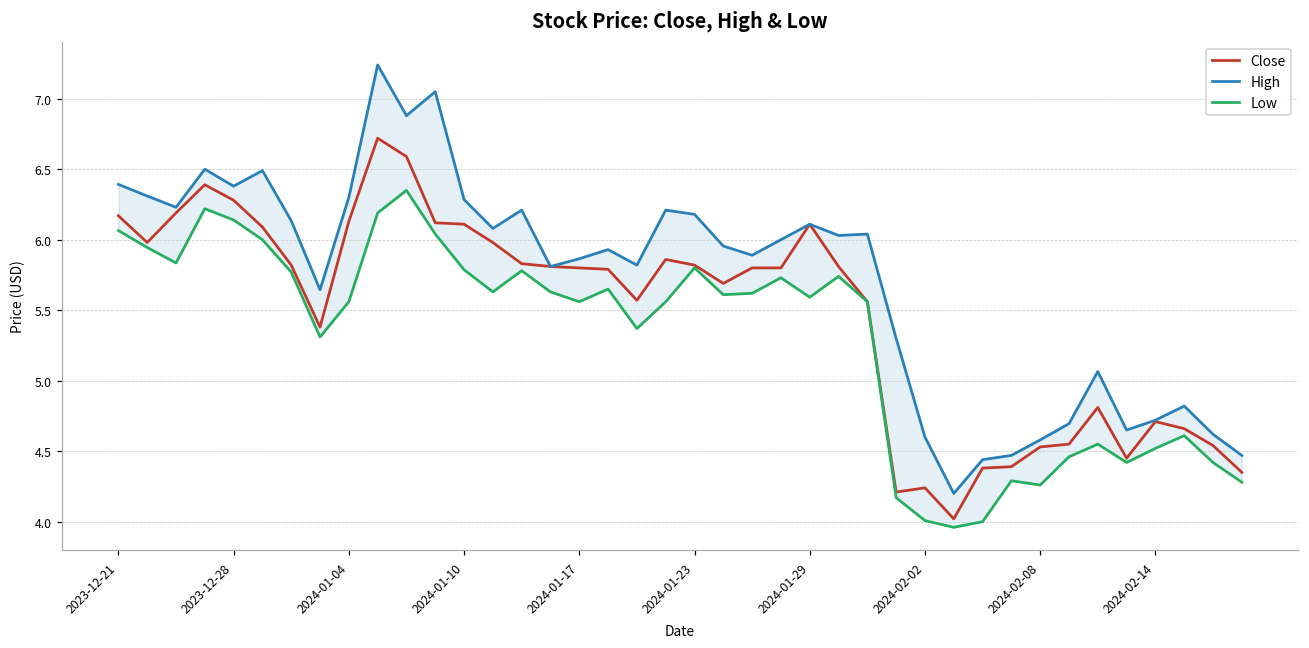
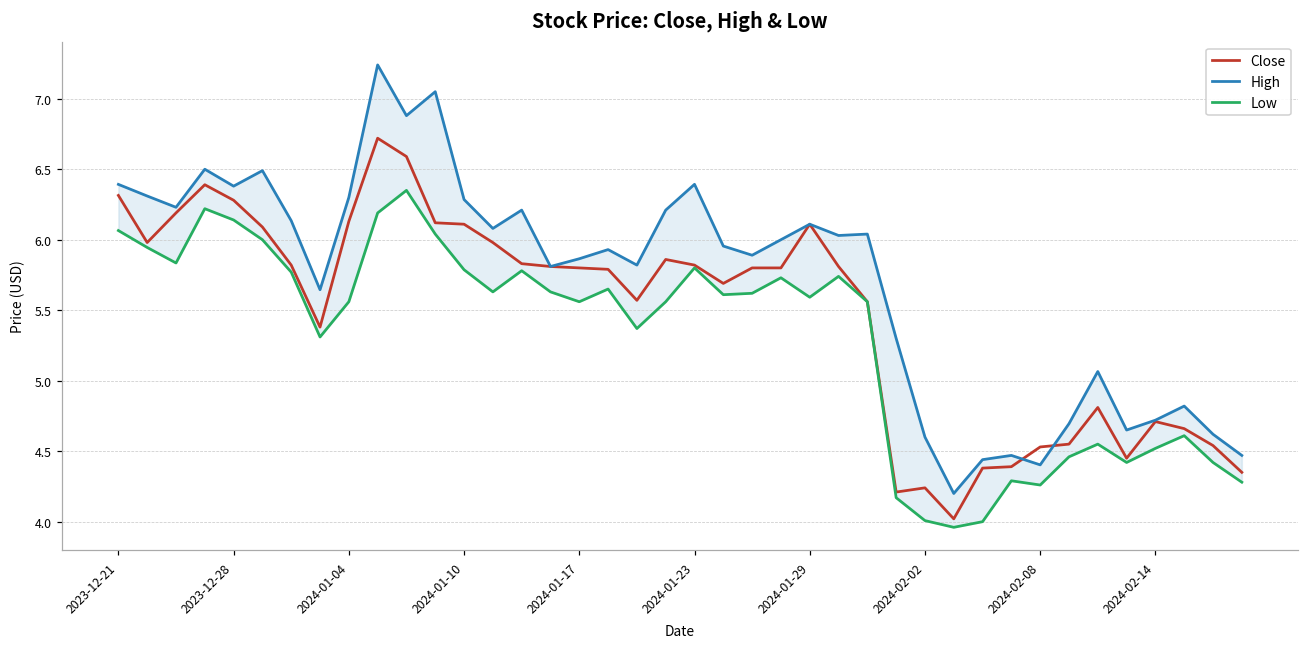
Close, 2023-12-21: 6.17 -> 6.31
High, 2024-01-23: 6.18 -> 6.39
High, 2024-02-08: 4.58 -> 4.40
